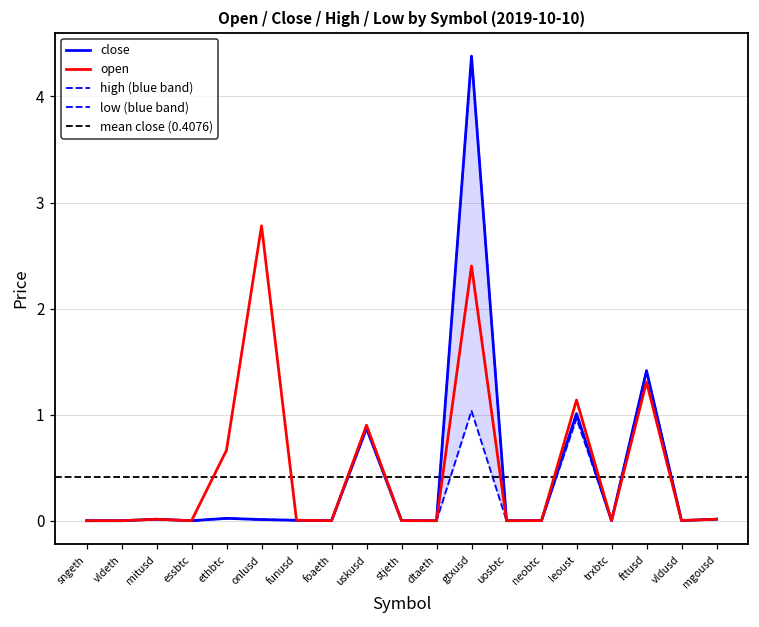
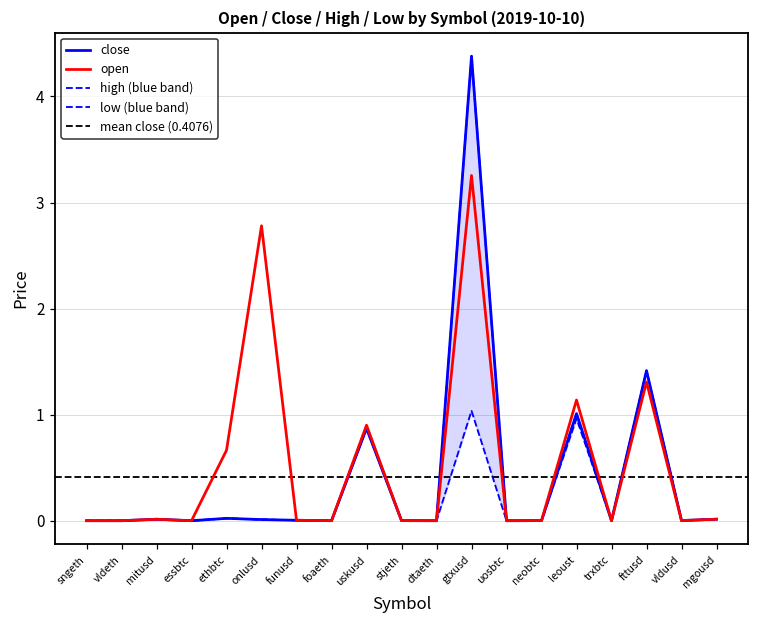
open, gtxusd: 2.4 -> 3.3
